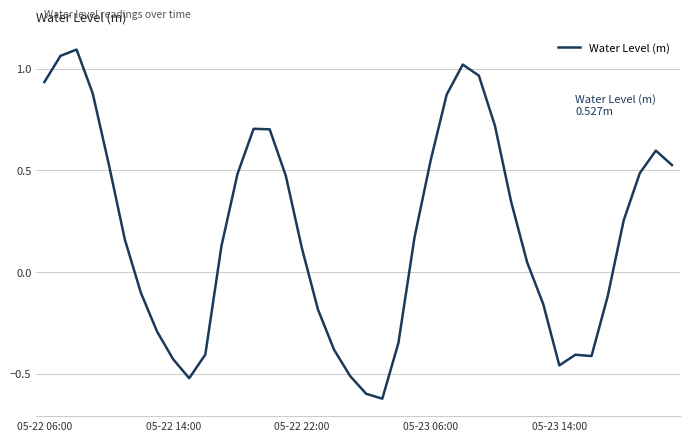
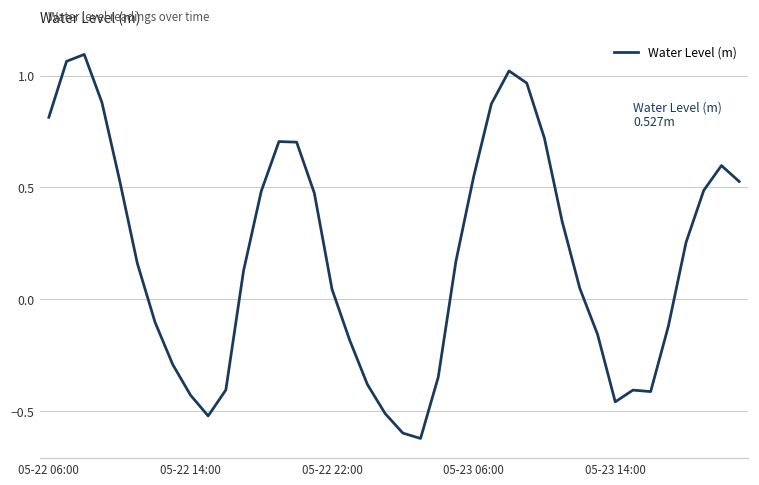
05-22 06:00: 0.94 -> 0.81
05-22 22:00: 0.12 -> 0.04
